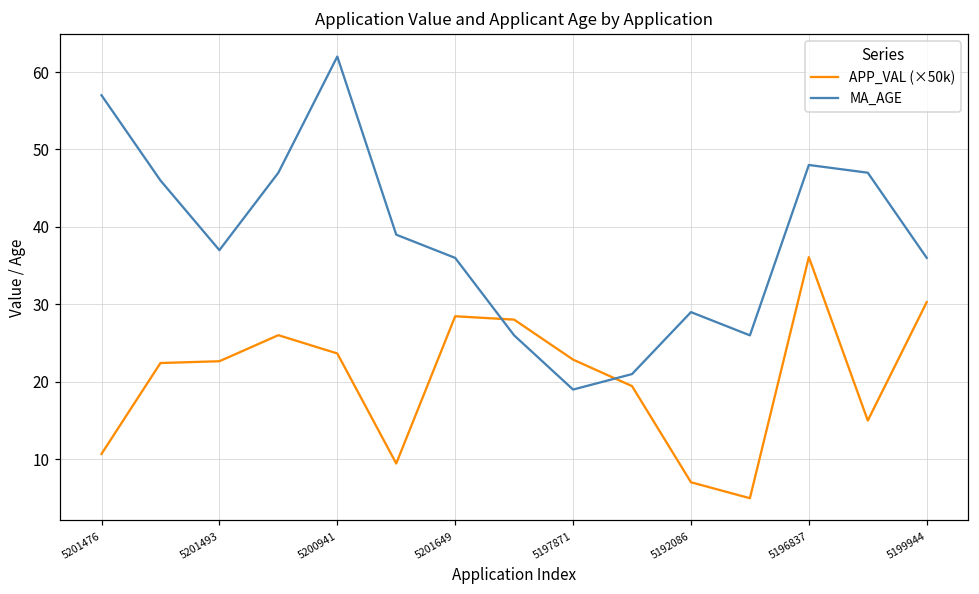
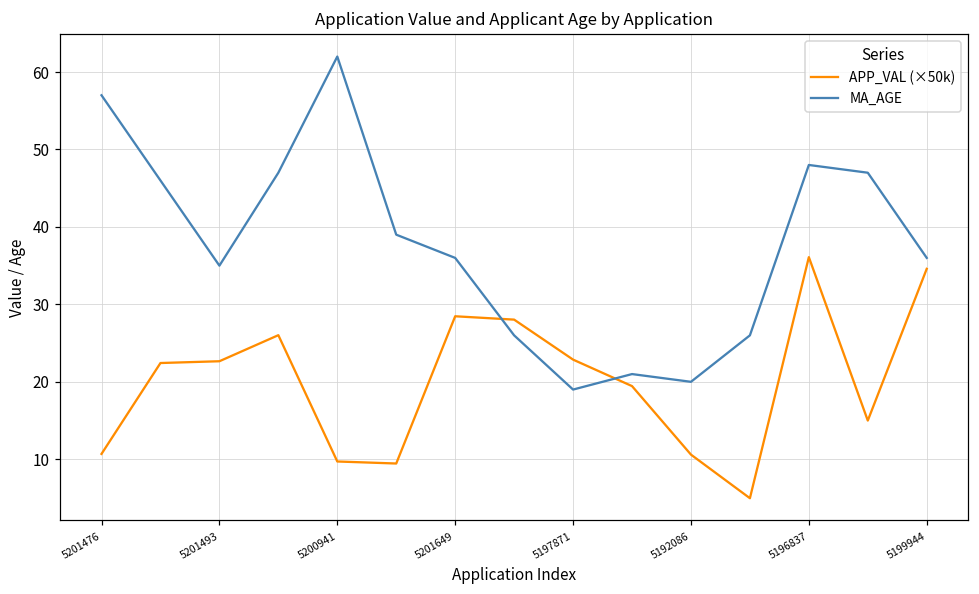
MA_AGE, 5201493: 37 -> 35
APP_VAL (×50k), 5200941: 24 -> 10
APP_VAL (×50k), 5192086: 7 -> 11
MA_AGE, 5192086: 29 -> 20
APP_VAL (×50k), 5199944: 30 -> 35
